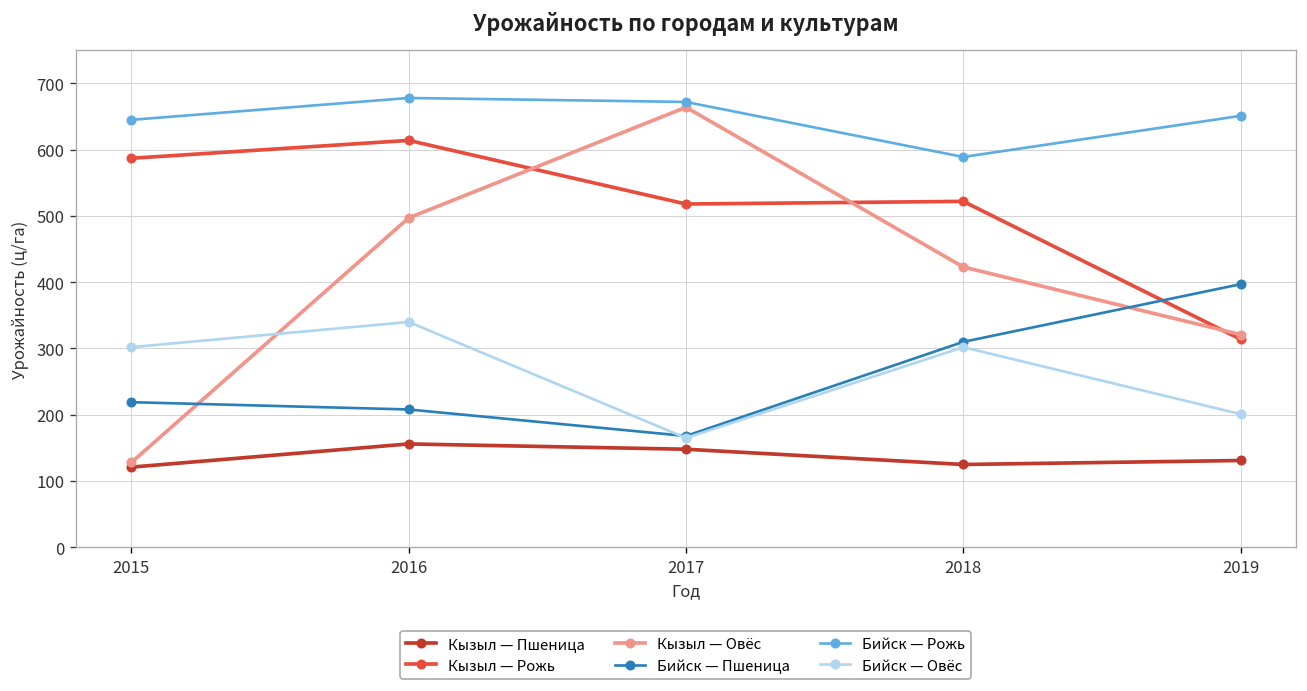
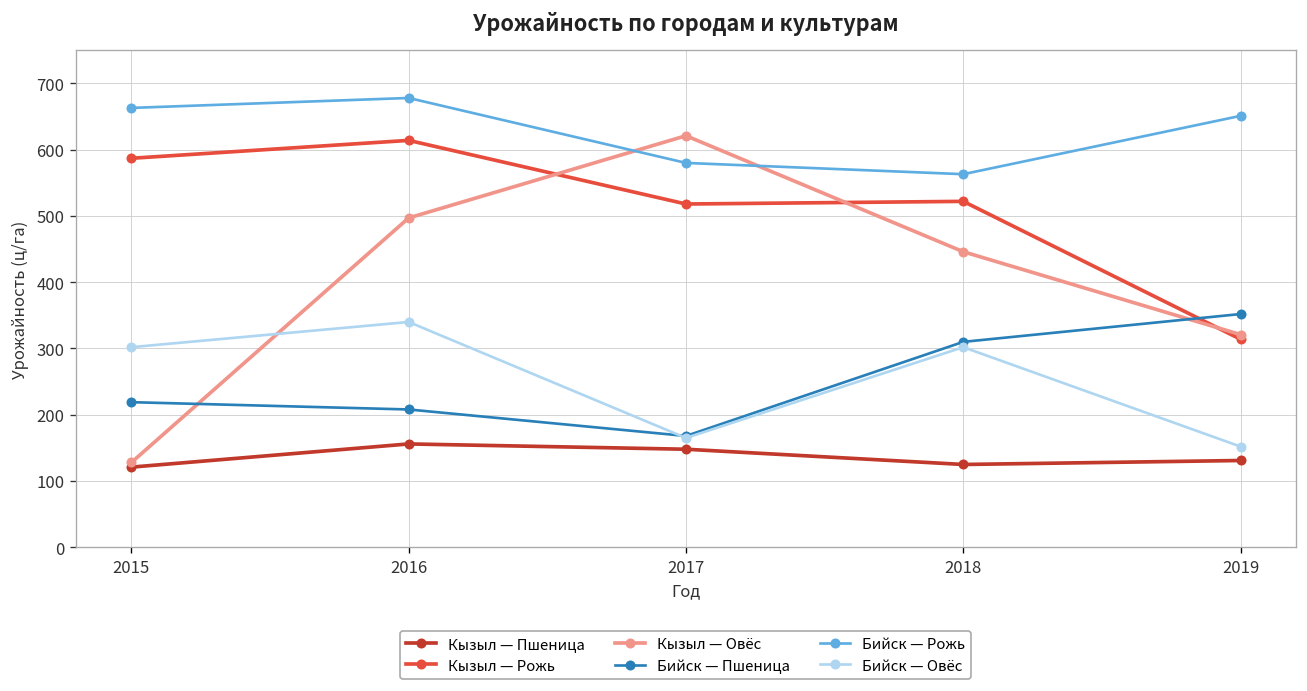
Бийск — Рожь, 2015: 650 -> 660
Кызыл — Овёс, 2017: 660 -> 620
Бийск — Рожь, 2017: 670 -> 580
Кызыл — Овёс, 2018: 420 -> 450
Бийск — Рожь, 2018: 590 -> 560
Бийск — Пшеница, 2019: 400 -> 350
Бийск — Овёс, 2019: 200 -> 150
